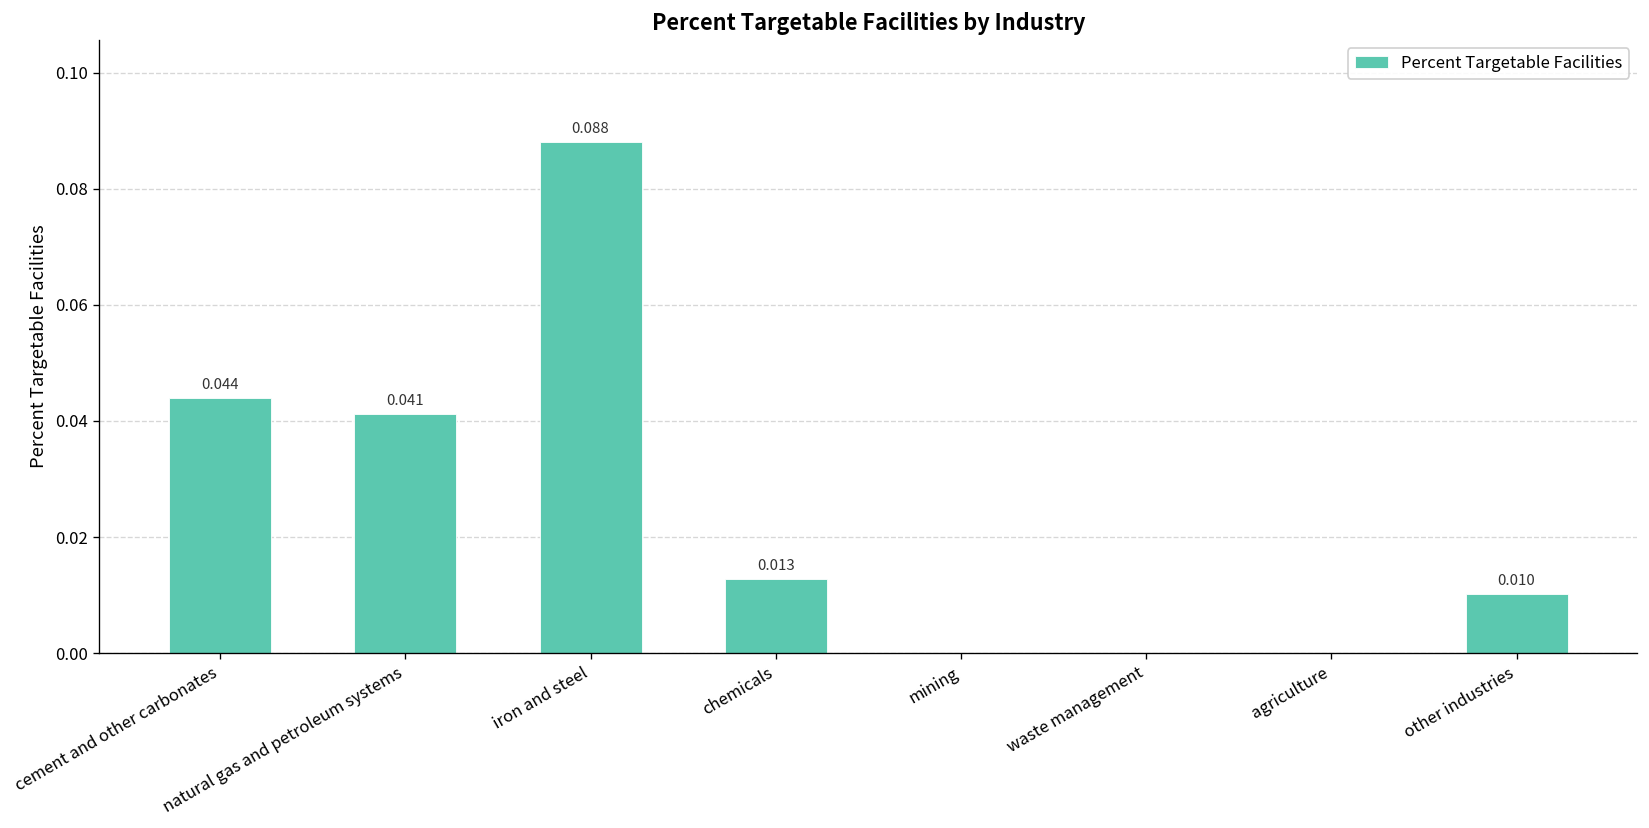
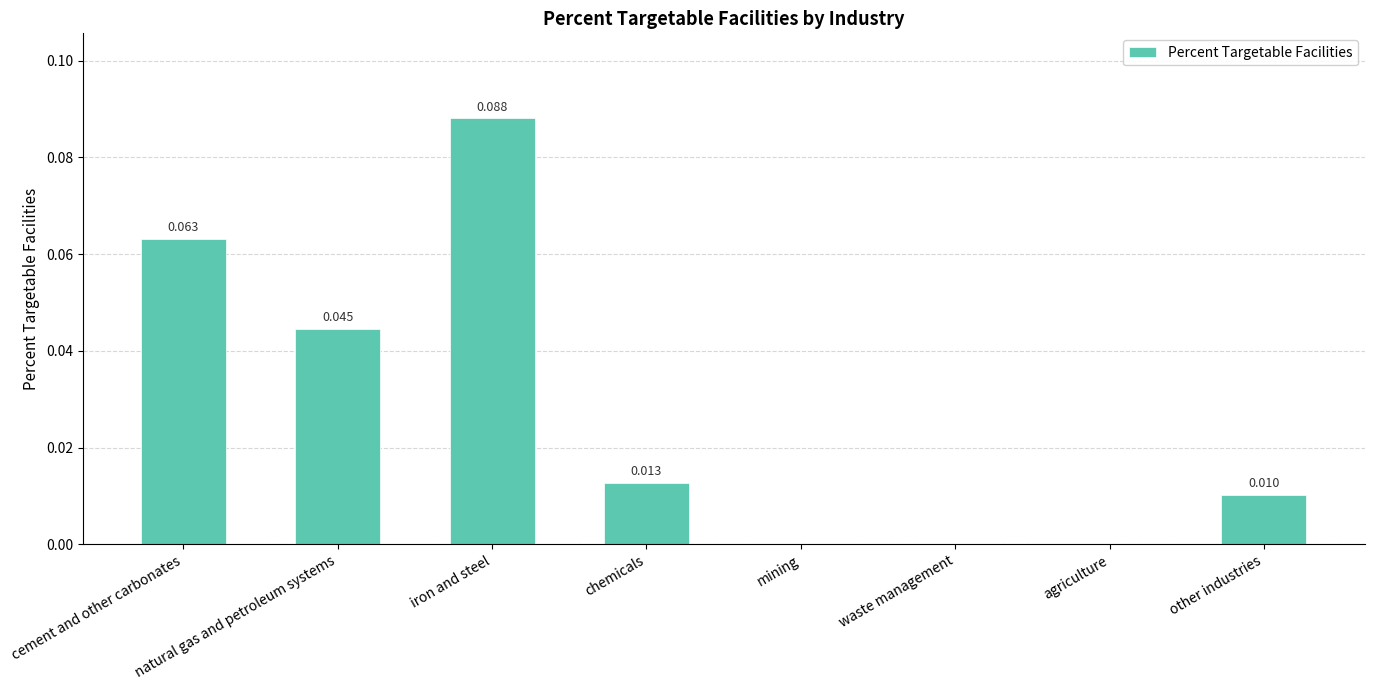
cement and other carbonates: 0.044 -> 0.063
natural gas and petroleum systems: 0.041 -> 0.045
